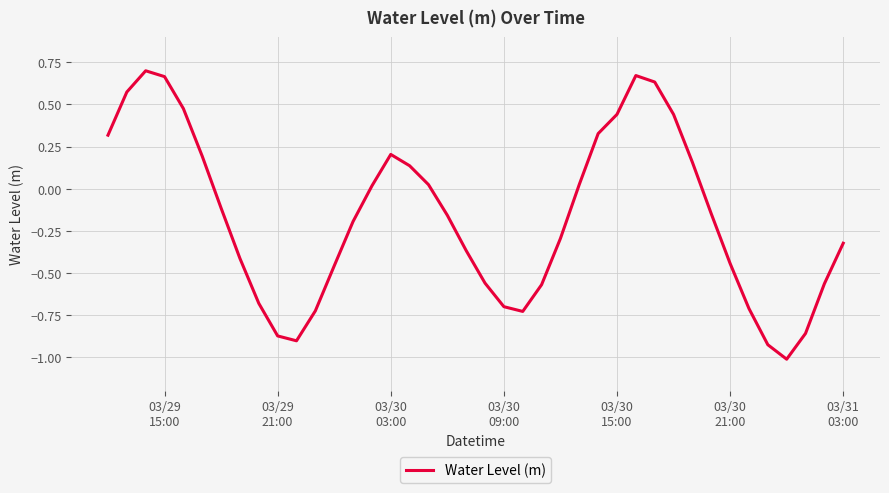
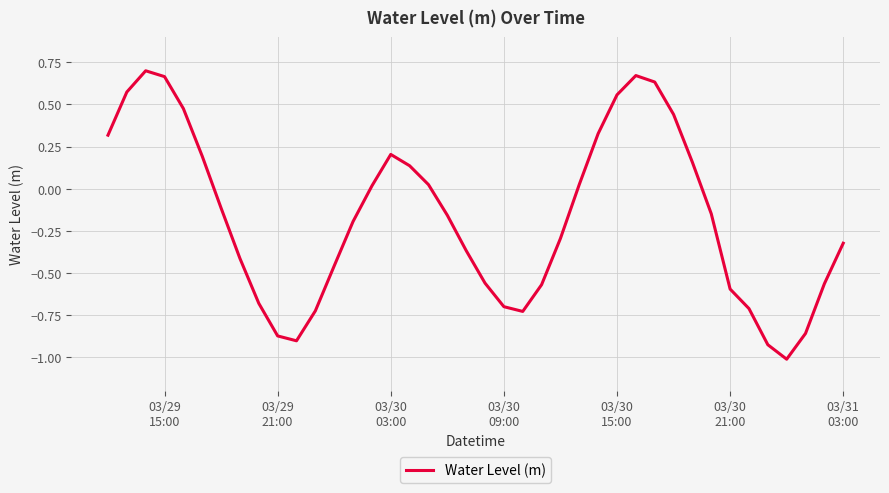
03/30 15:00: 0.44 -> 0.56
03/30 21:00: -0.44 -> -0.60
